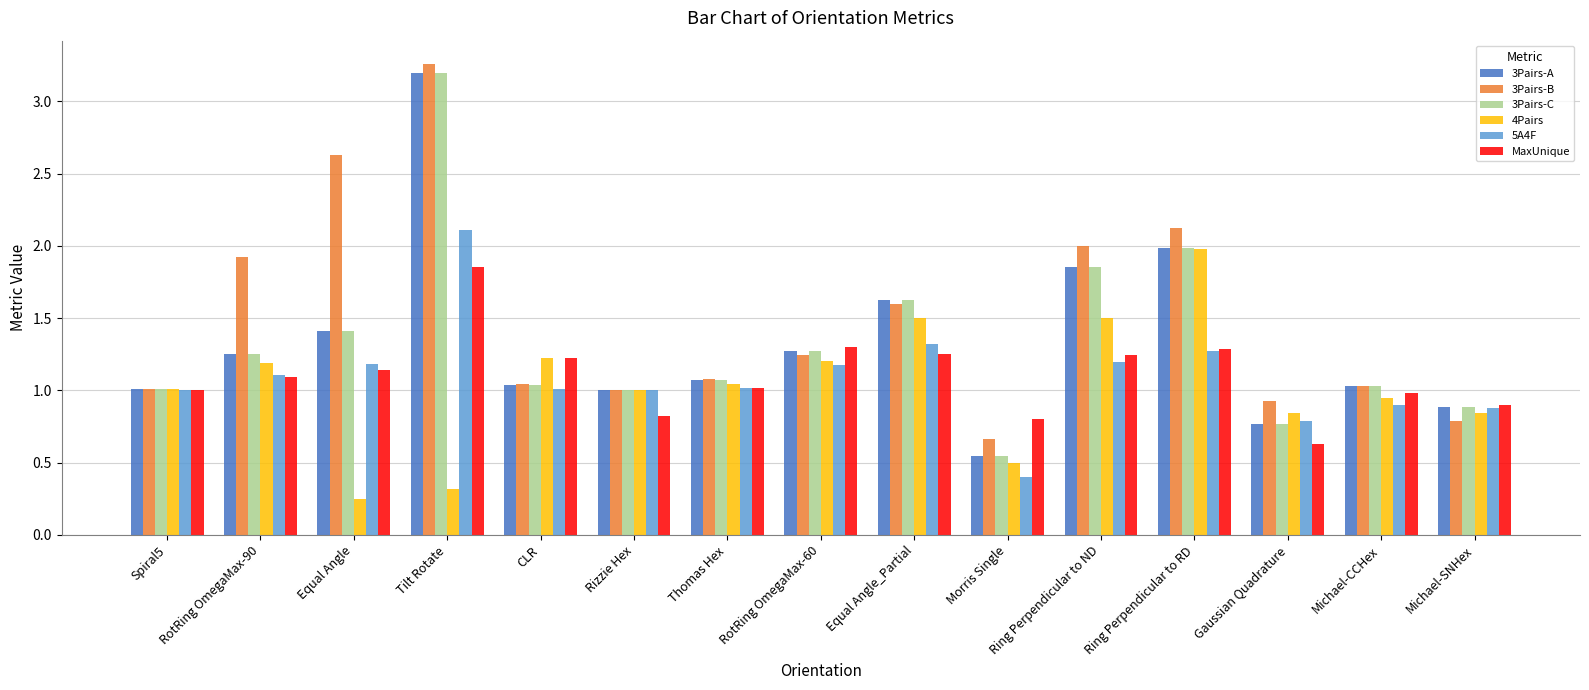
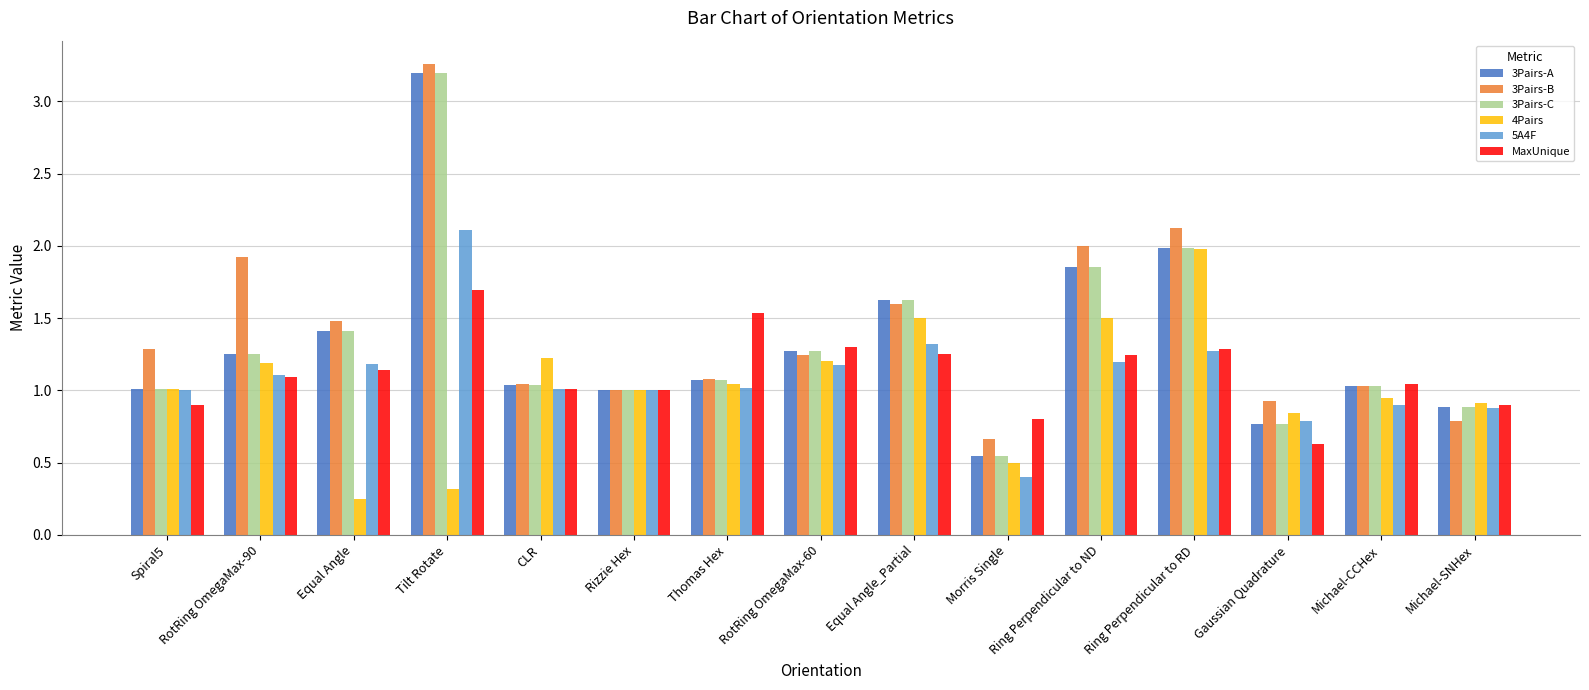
3Pairs-B, Spiral5: 1.01 -> 1.29
MaxUnique, Spiral5: 1.00 -> 0.90
3Pairs-B, Equal Angle: 2.63 -> 1.48
MaxUnique, Tilt Rotate: 1.85 -> 1.70
MaxUnique, CLR: 1.23 -> 1.01
MaxUnique, Rizzie Hex: 0.83 -> 1.00
MaxUnique, Thomas Hex: 1.02 -> 1.53
MaxUnique, Michael-CCHex: 0.98 -> 1.05
4Pairs, Michael-SNHex: 0.85 -> 0.91
